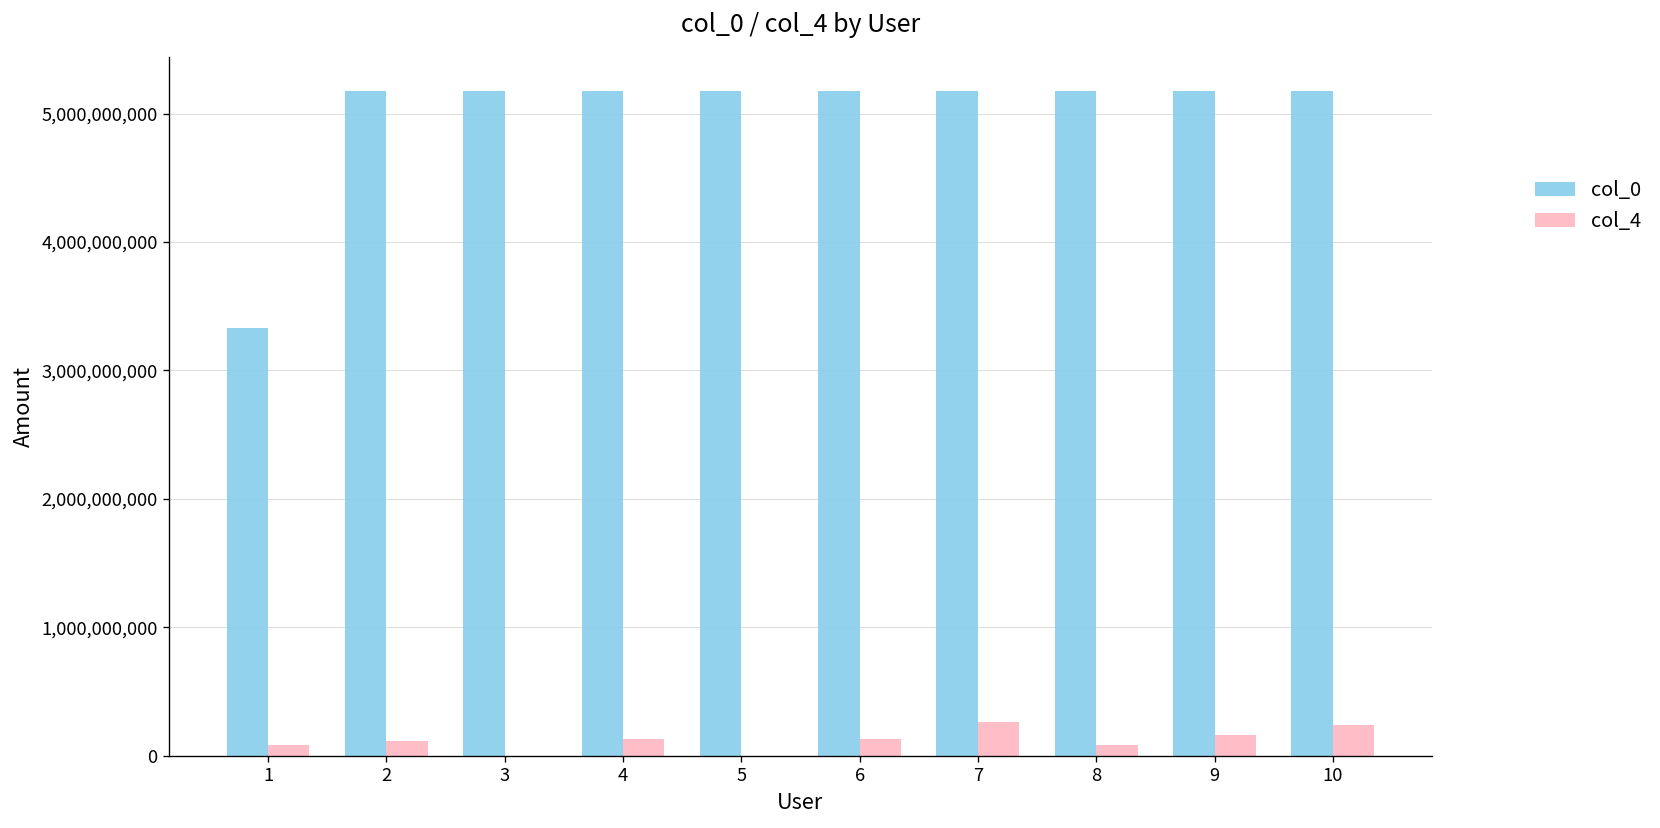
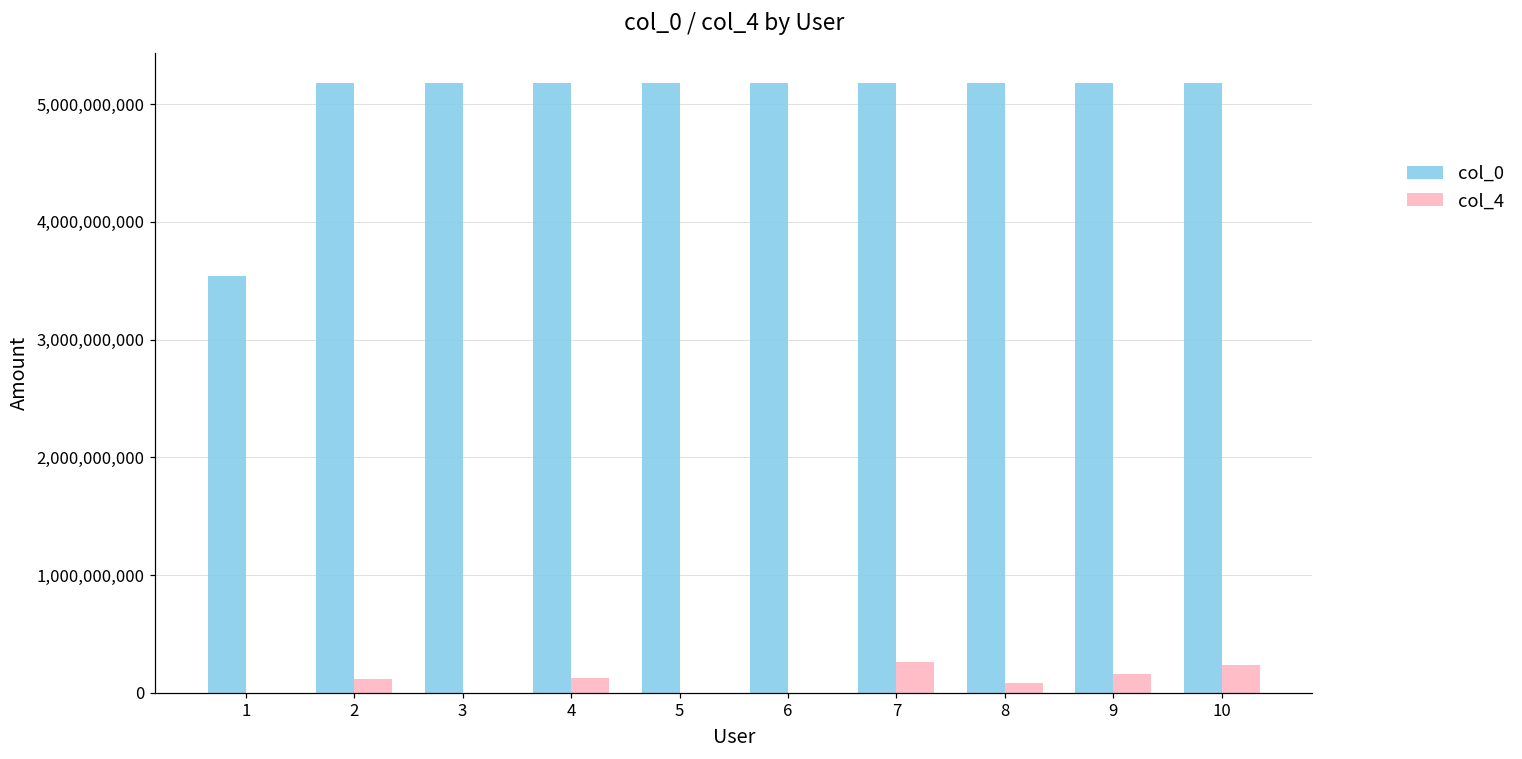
col_0, 1: 3,330,000,000 -> 3,540,000,000
col_4, 1: 80,000,000 -> 0
col_4, 6: 130,000,000 -> 0
